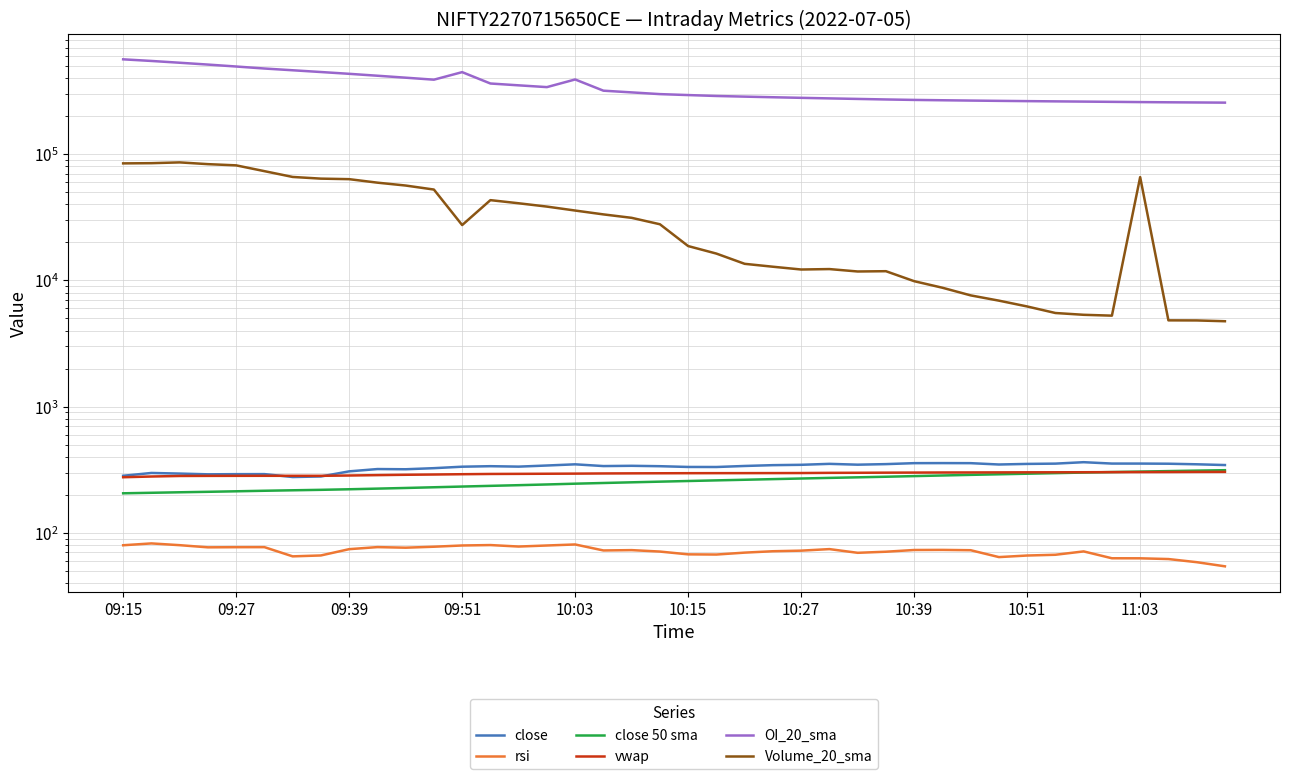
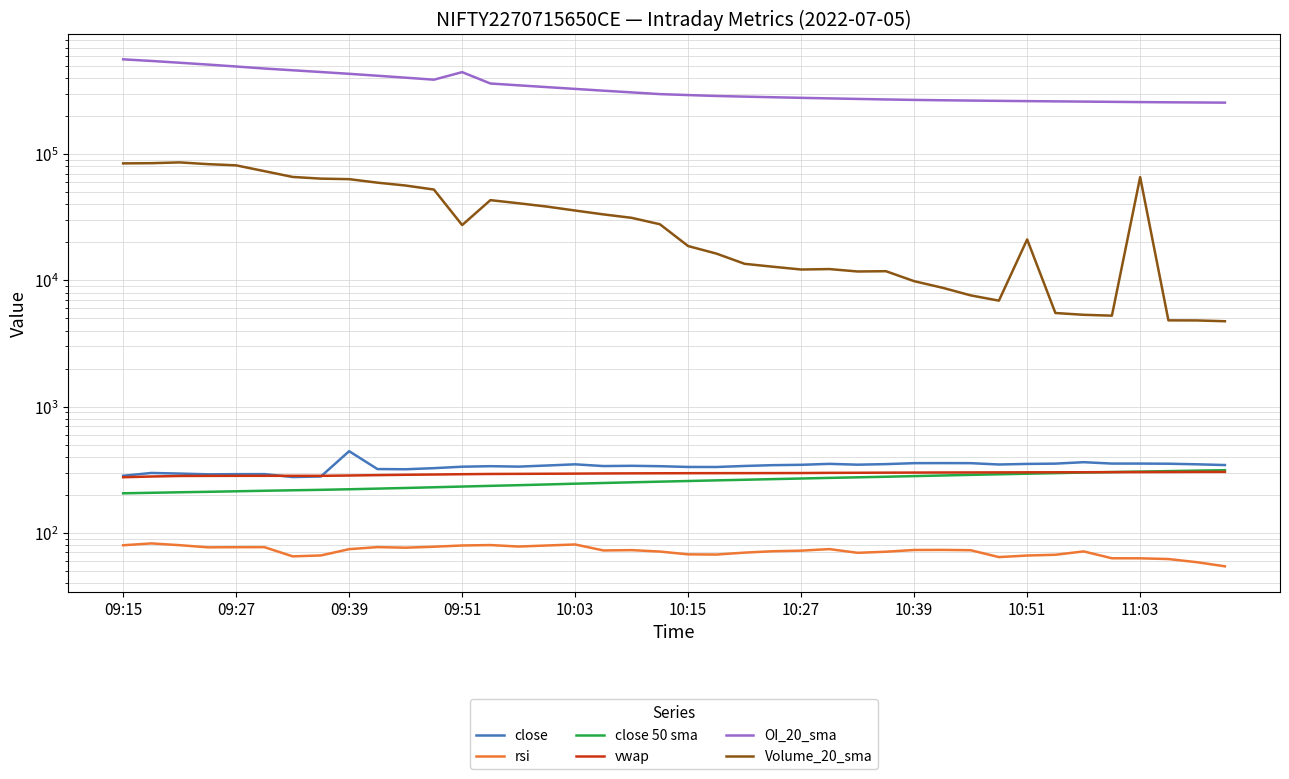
close, 09:39: 310 -> 440
OI_20_sma, 10:03: 390000 -> 330000
Volume_20_sma, 10:51: 6000 -> 21000
